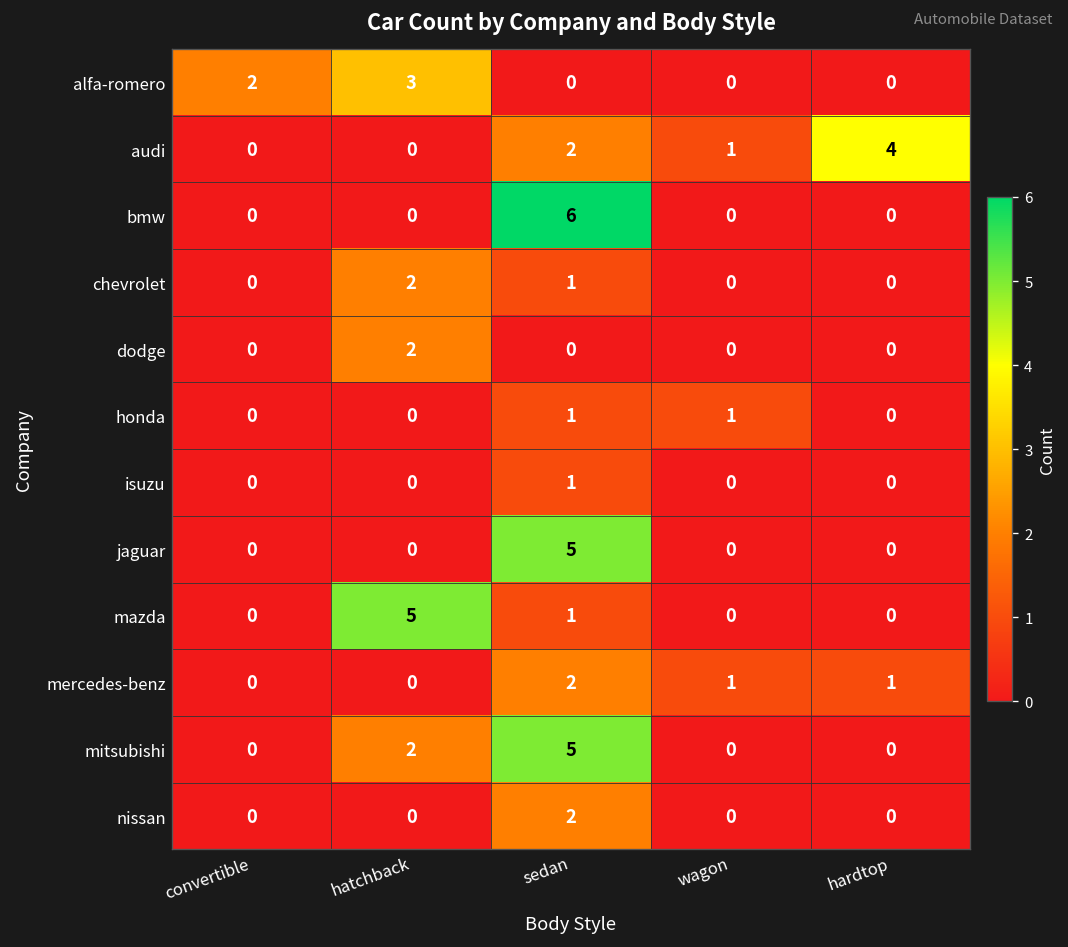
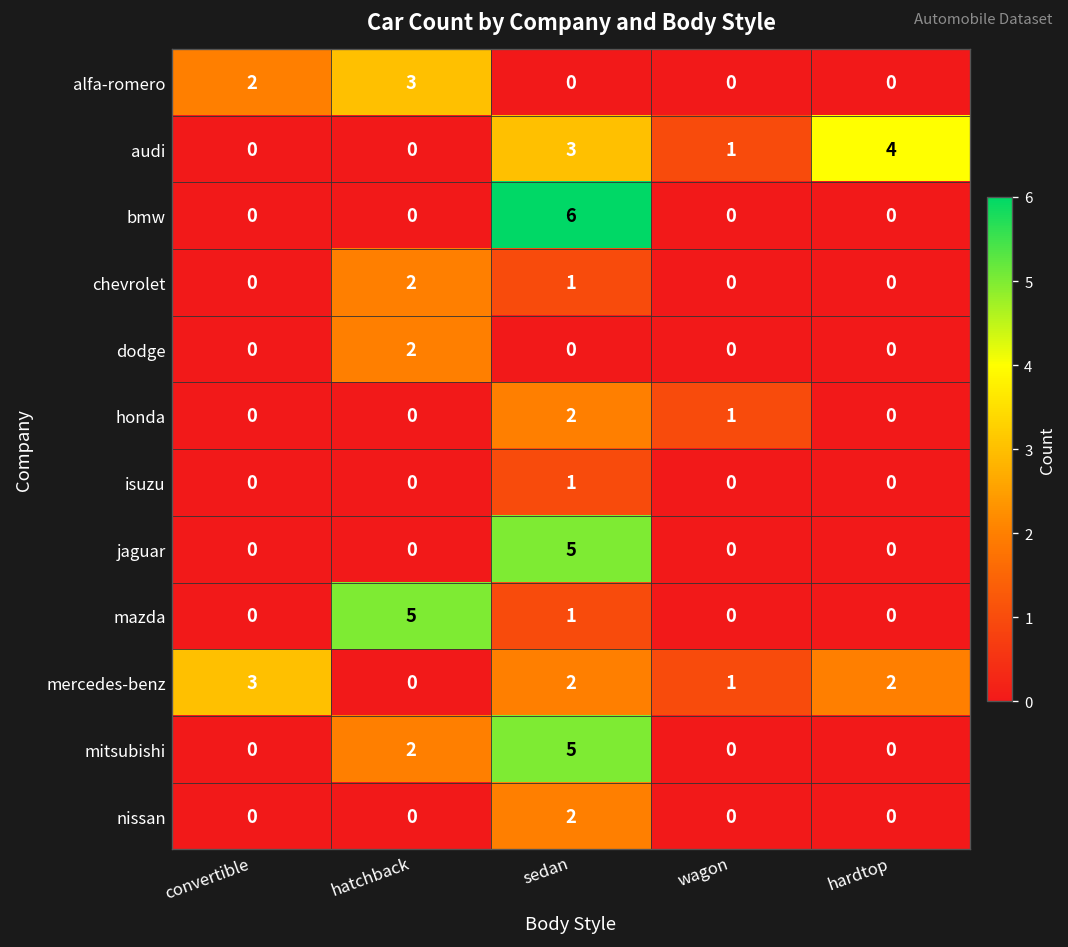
audi, sedan: 2 -> 3
honda, sedan: 1 -> 2
mercedes-benz, convertible: 0 -> 3
mercedes-benz, hardtop: 1 -> 2
